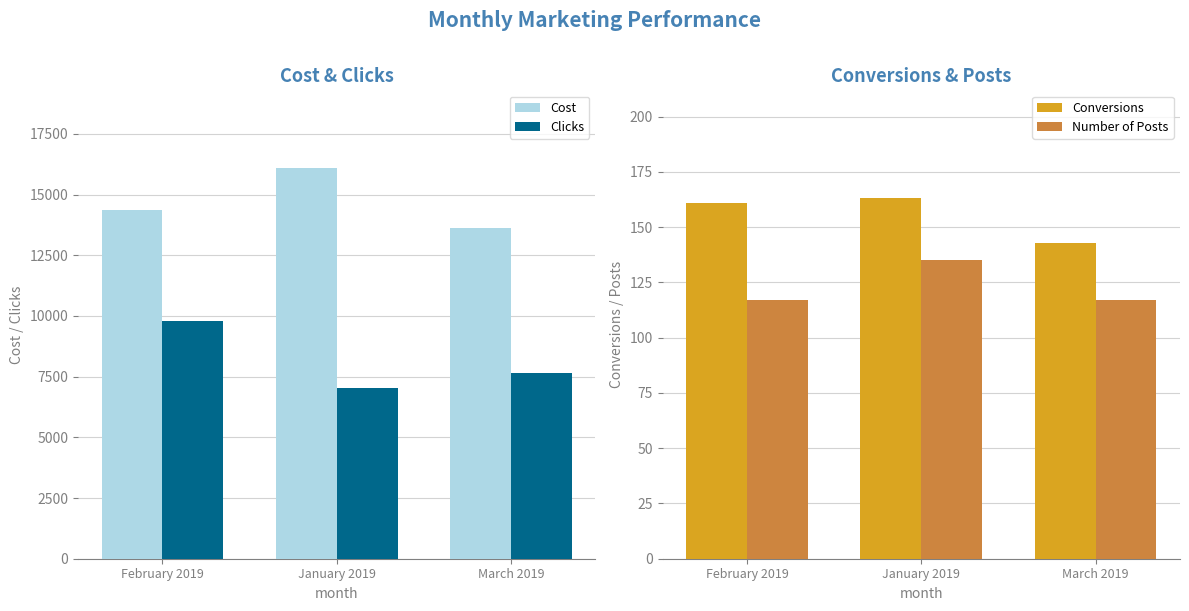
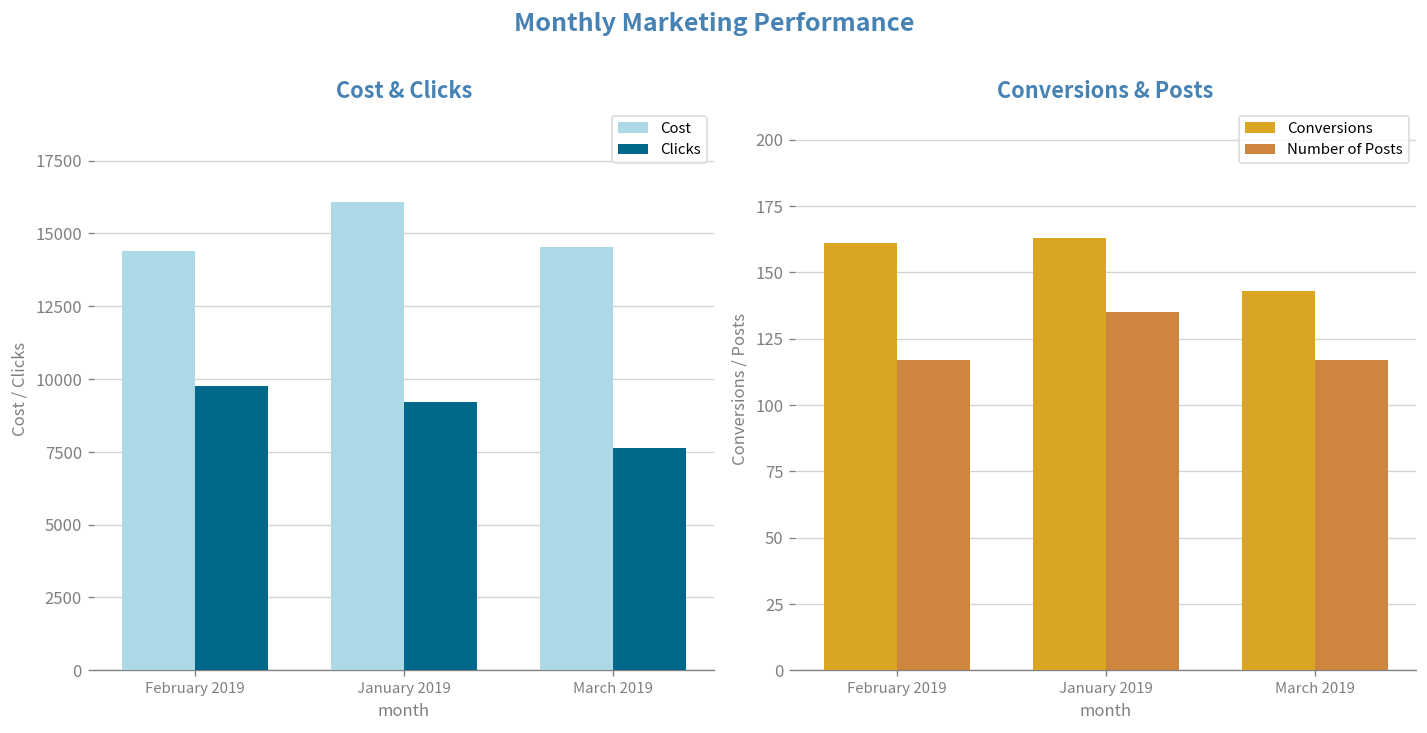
Cost & Clicks, Clicks, January 2019: 7000 -> 9200
Cost & Clicks, Cost, March 2019: 13600 -> 14500
